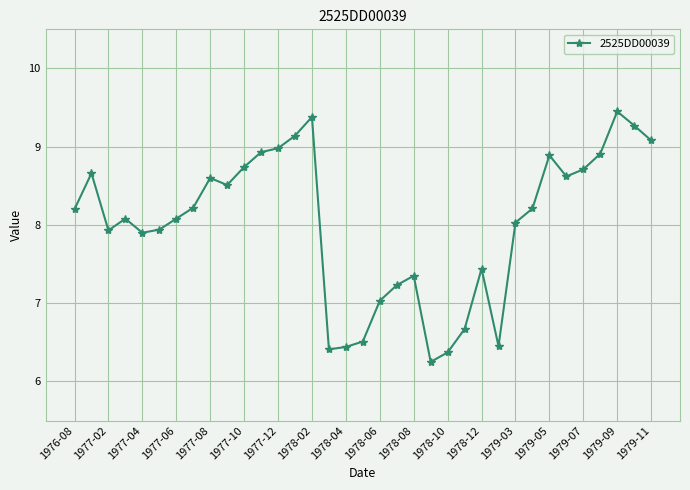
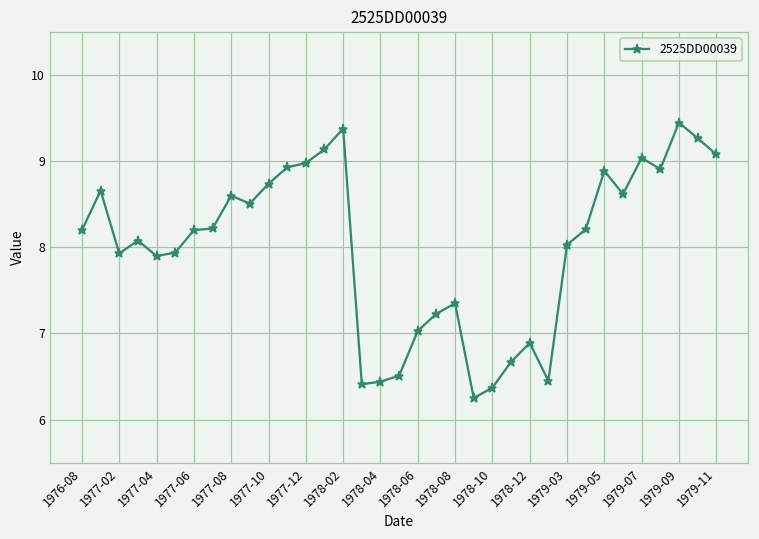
1977-06: 8.1 -> 8.2
1978-12: 7.4 -> 6.9
1979-07: 8.7 -> 9.0
